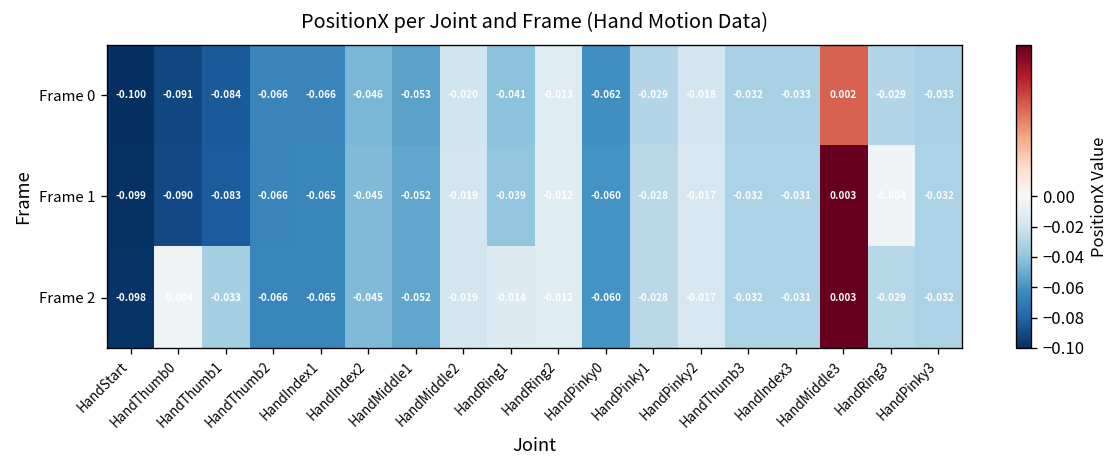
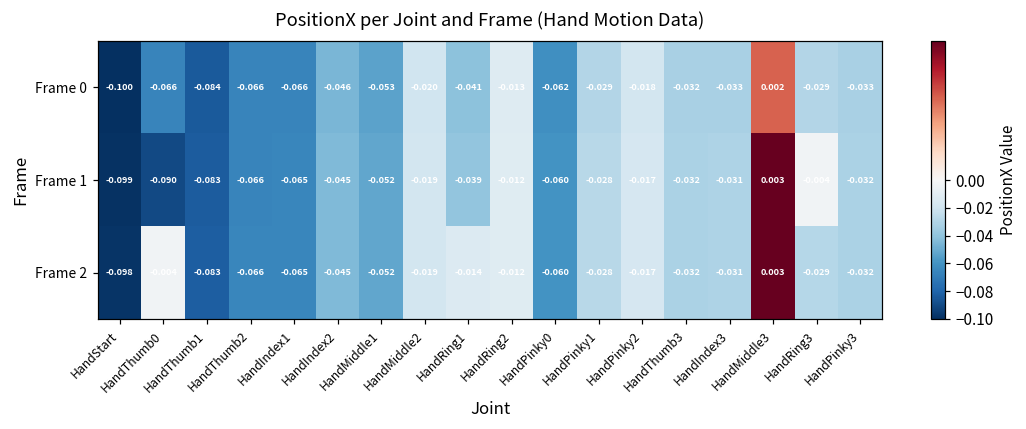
Frame 0, HandThumb0: -0.091 -> -0.066
Frame 2, HandThumb1: -0.033 -> -0.083
